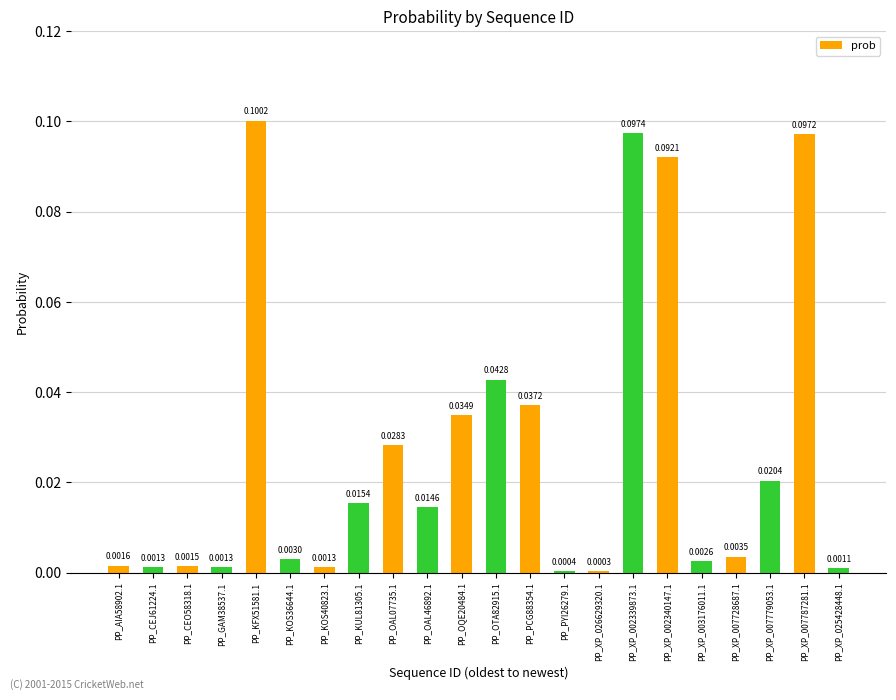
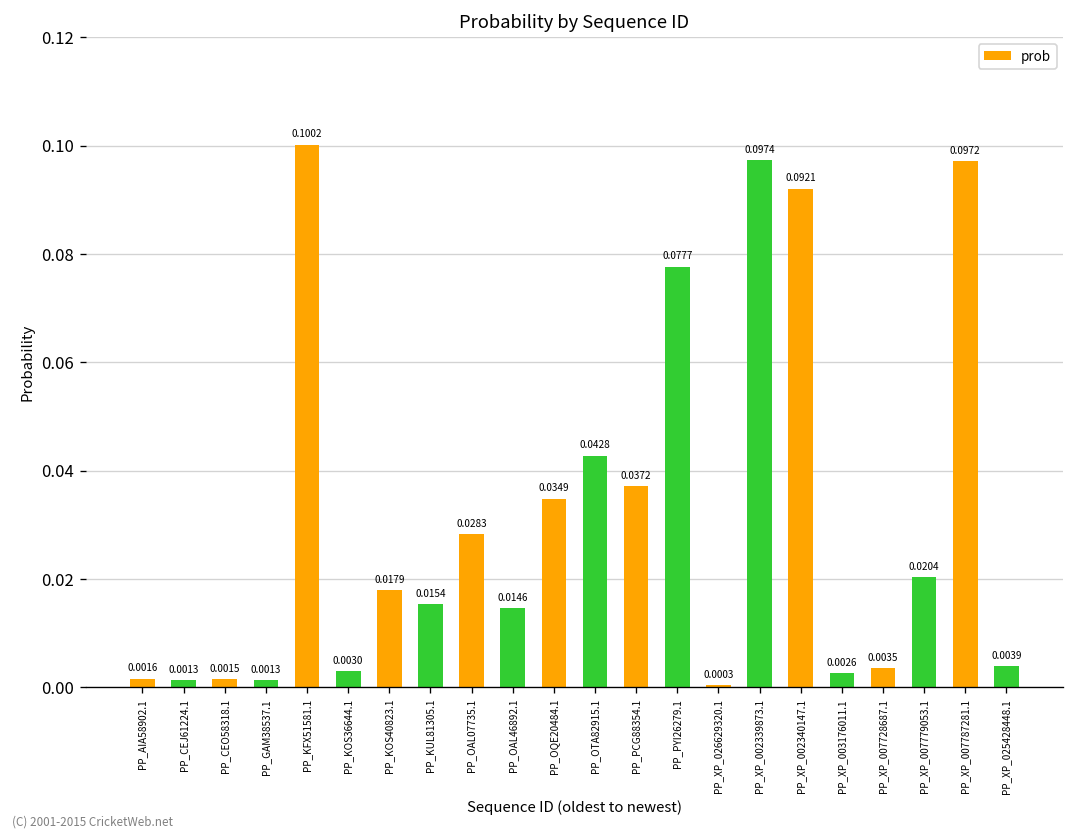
PP_KOS40823.1: 0.0013 -> 0.0179
PP_PYI26279.1: 0.0004 -> 0.0777
PP_XP_025428448.1: 0.0011 -> 0.0039
